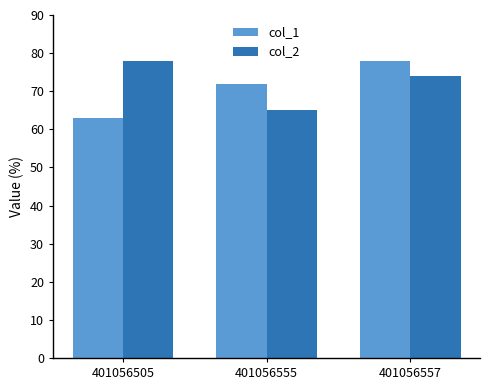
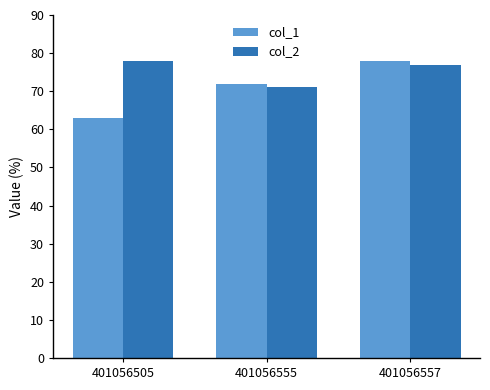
col_2, 401056555: 65 -> 71
col_2, 401056557: 74 -> 77
